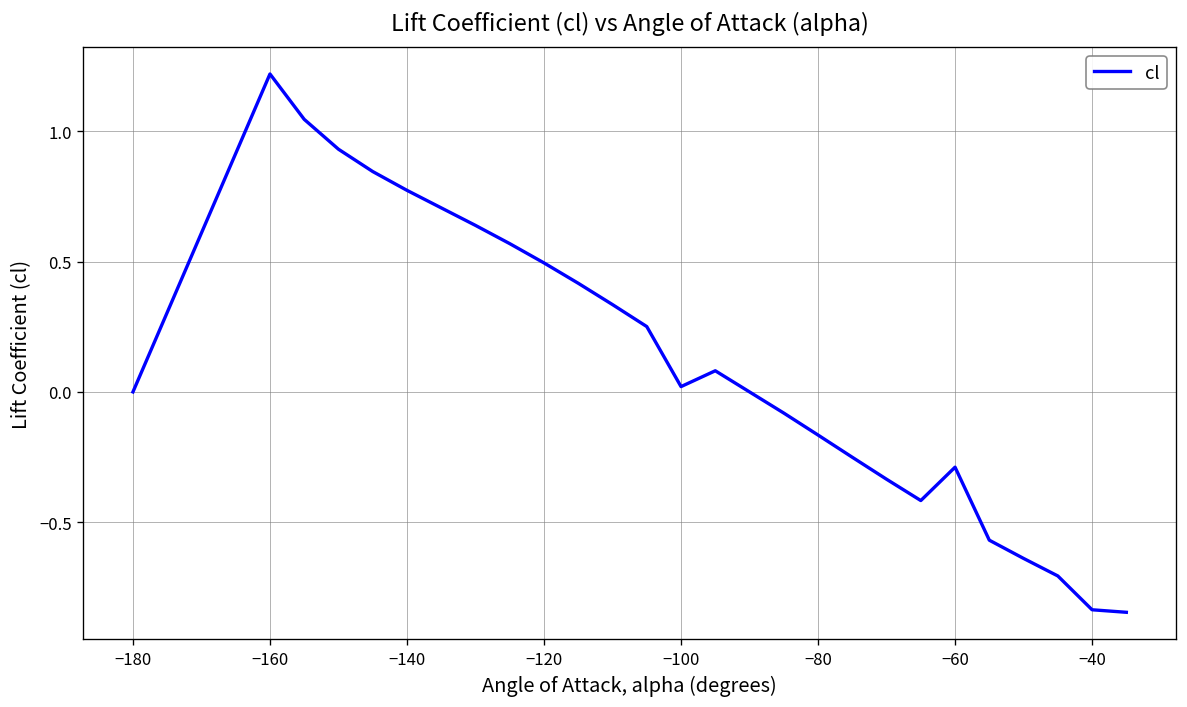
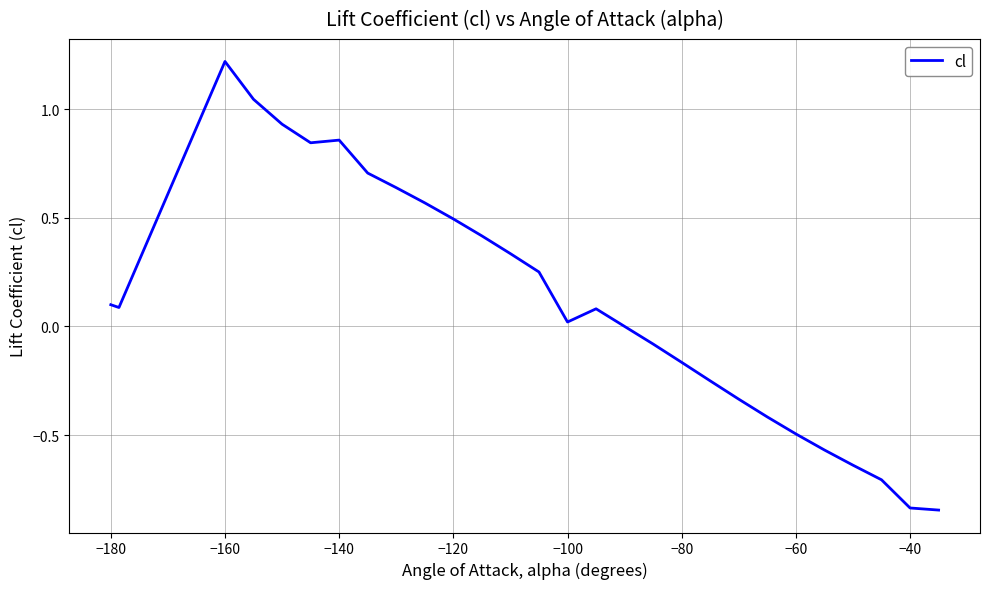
−180: 0.0 -> 0.1
−140: 0.77 -> 0.86
−60: -0.29 -> -0.49
